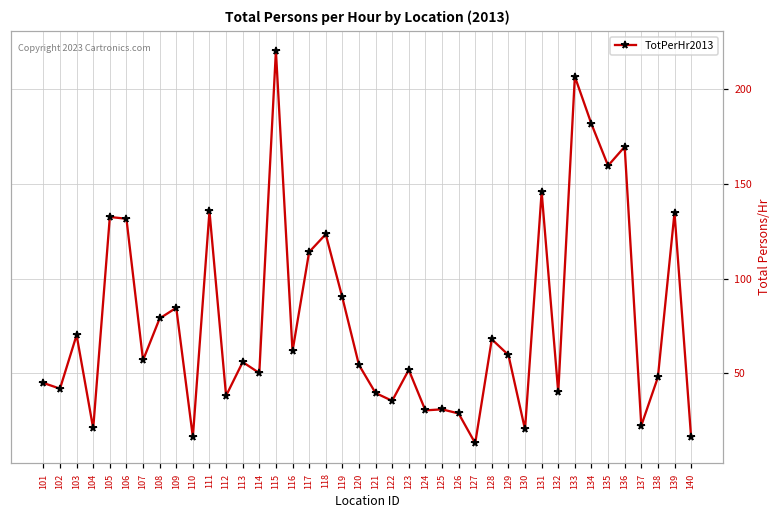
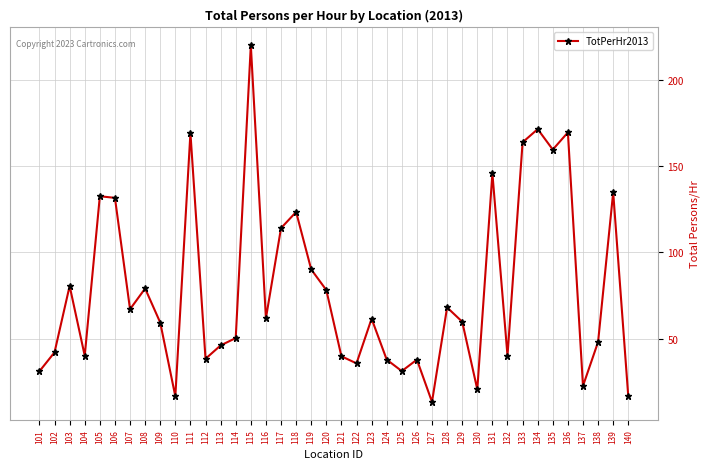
101: 45 -> 31
103: 70 -> 80
104: 21 -> 40
107: 57 -> 67
109: 85 -> 59
111: 136 -> 169
113: 56 -> 46
120: 55 -> 78
123: 52 -> 62
124: 31 -> 38
126: 29 -> 38
133: 207 -> 164
134: 182 -> 171
